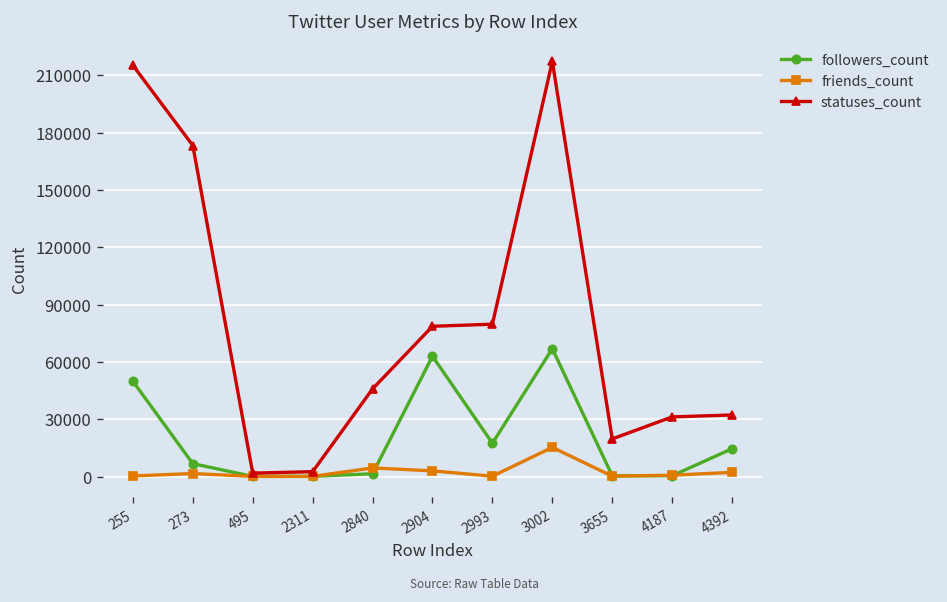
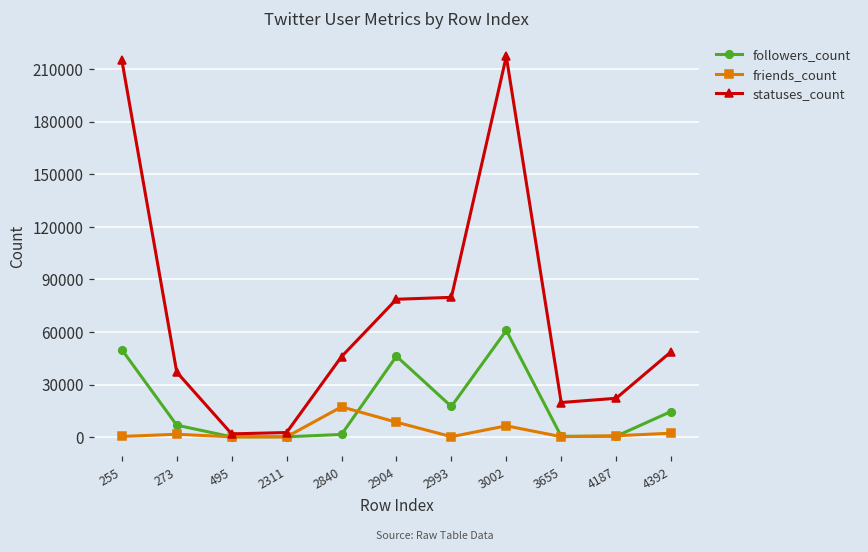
statuses_count, 273: 173000 -> 37000
friends_count, 2840: 5000 -> 17000
followers_count, 2904: 63000 -> 46000
friends_count, 2904: 3000 -> 9000
followers_count, 3002: 67000 -> 61000
friends_count, 3002: 15000 -> 6000
statuses_count, 4187: 31000 -> 22000
statuses_count, 4392: 32000 -> 49000
